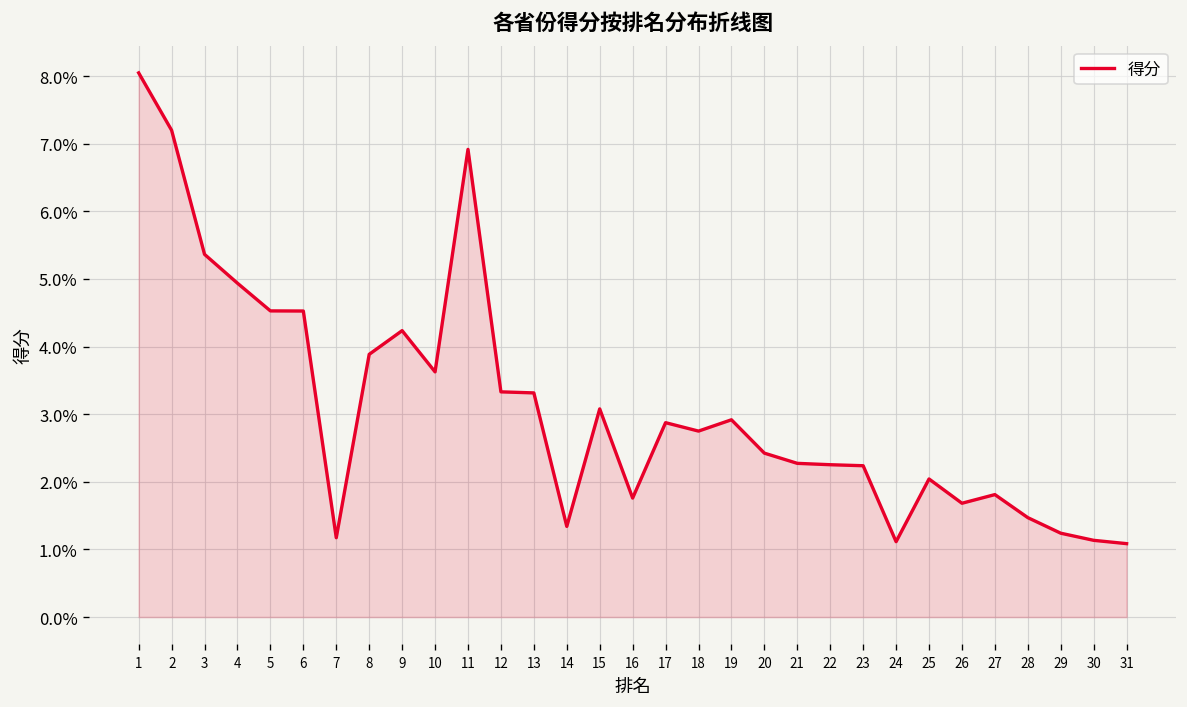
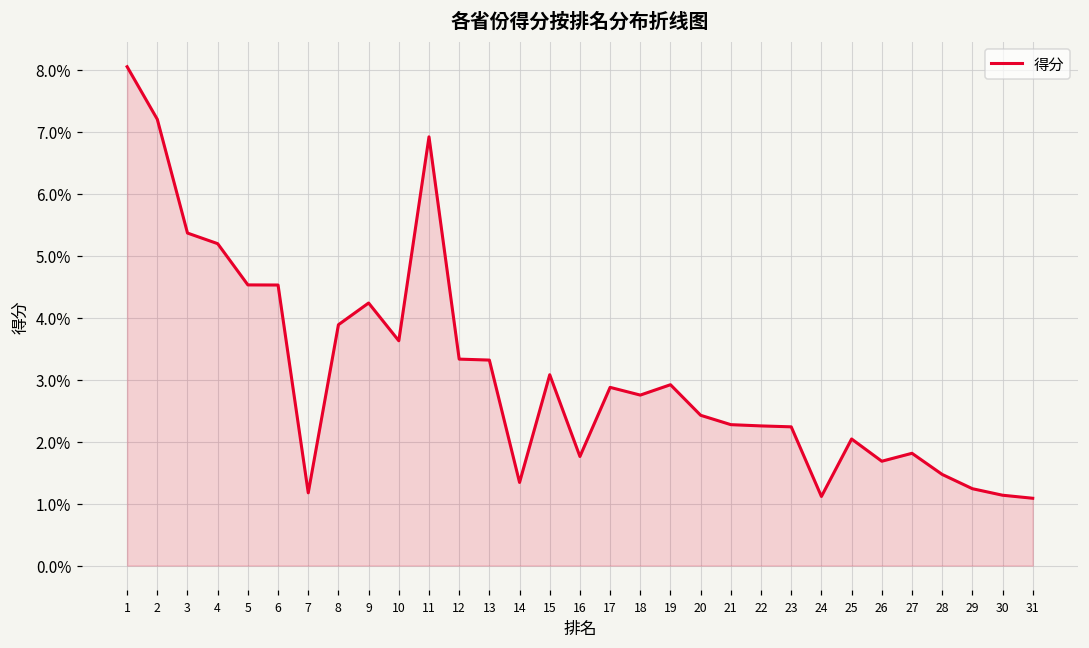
4: 4.9% -> 5.2%
